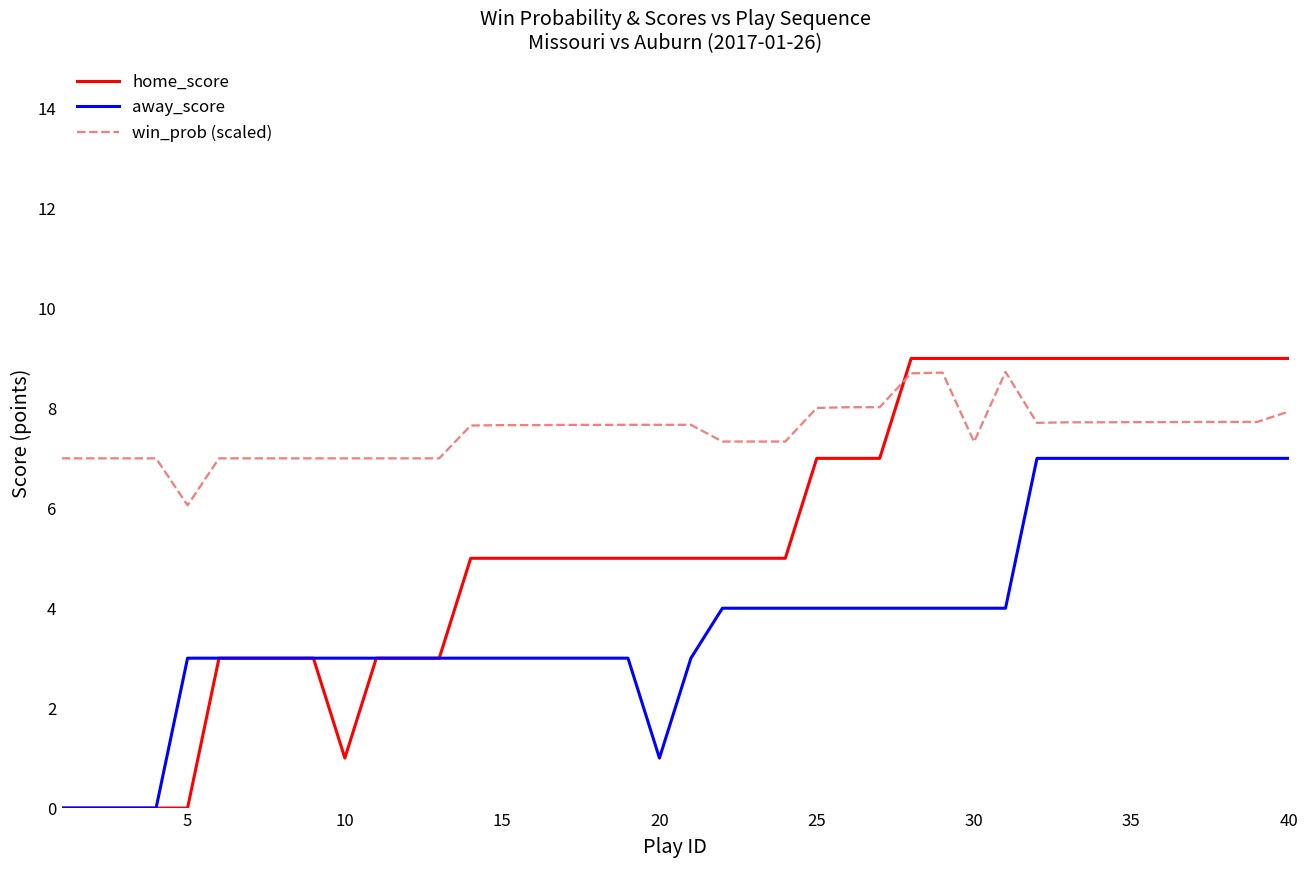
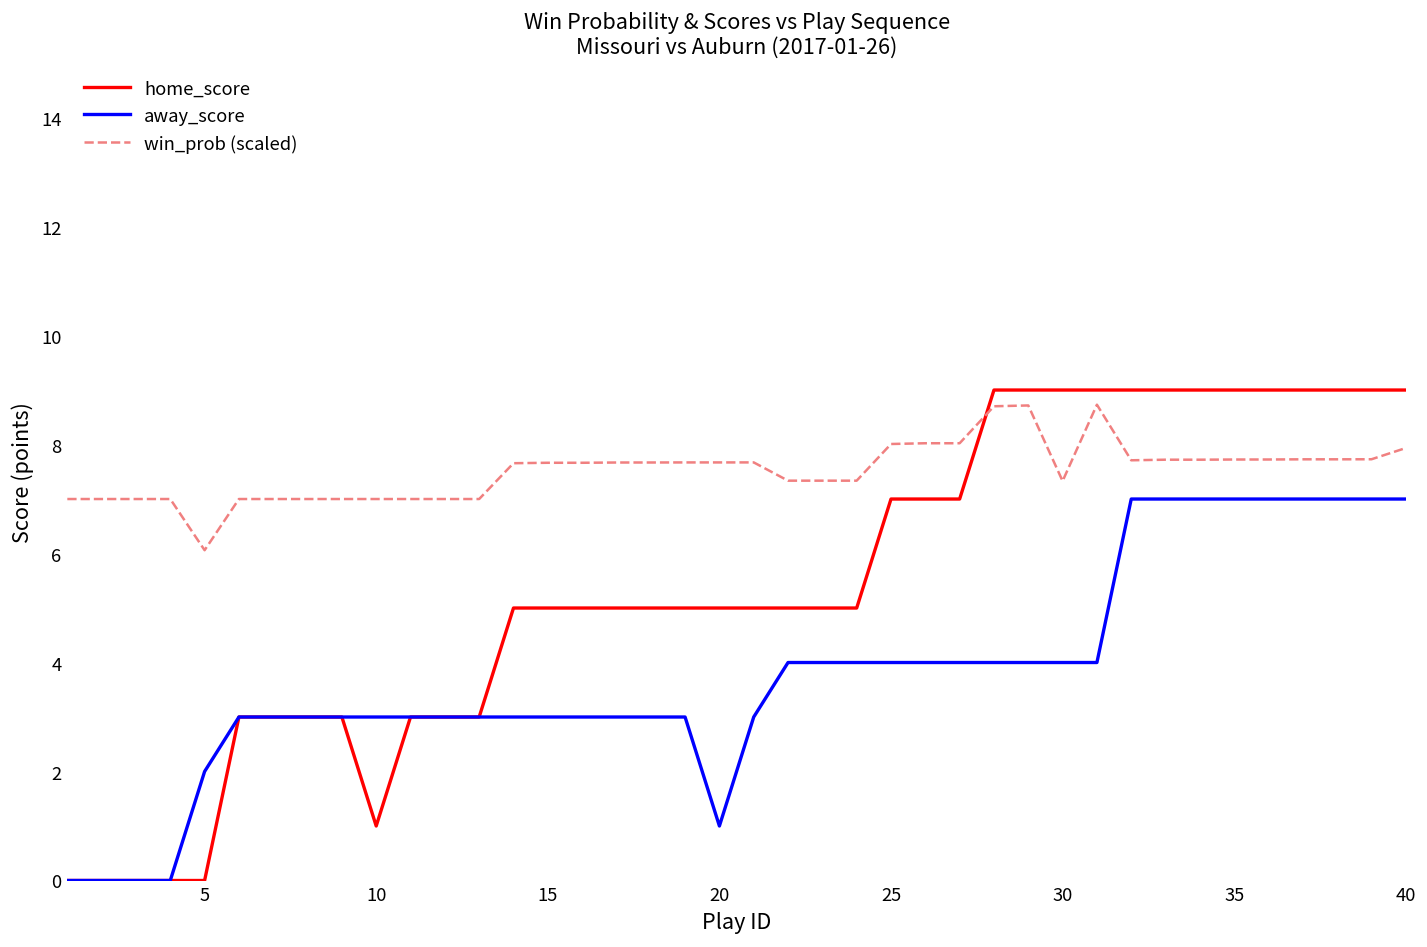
away_score, 5: 3 -> 2
